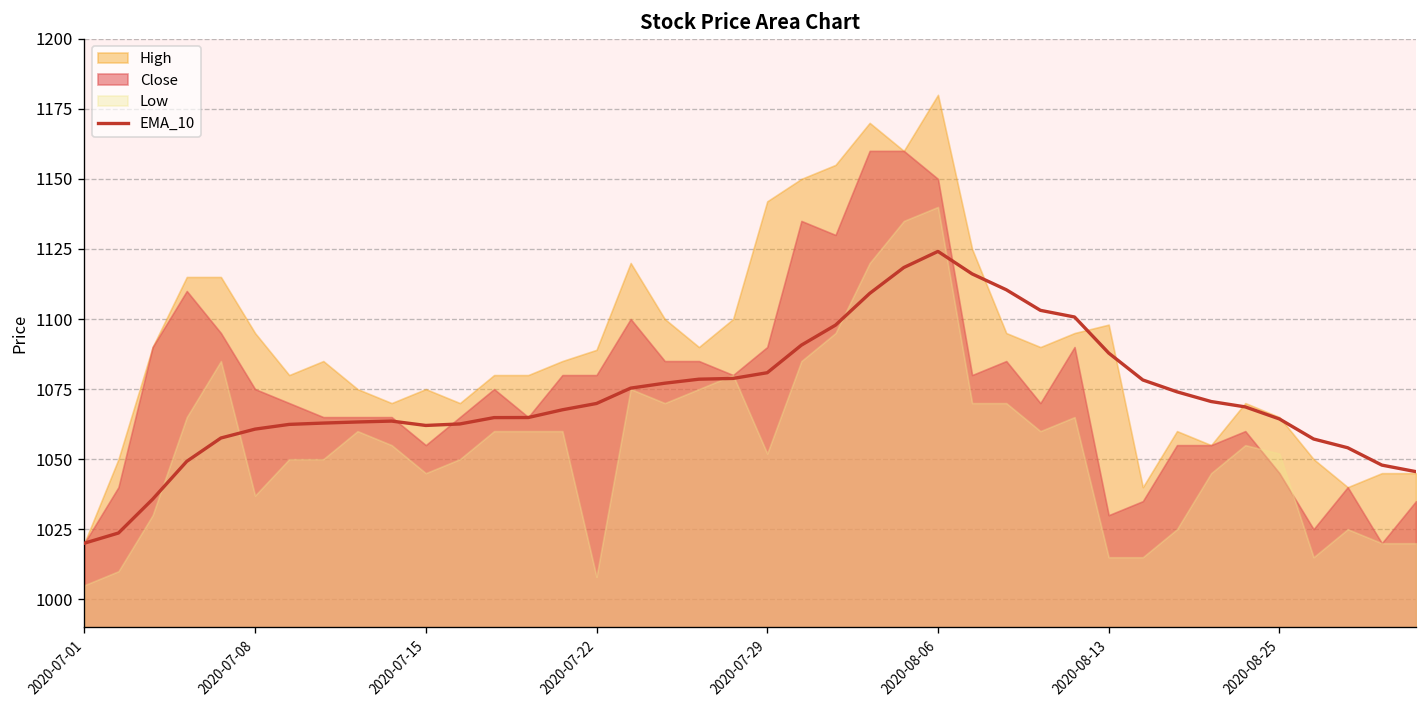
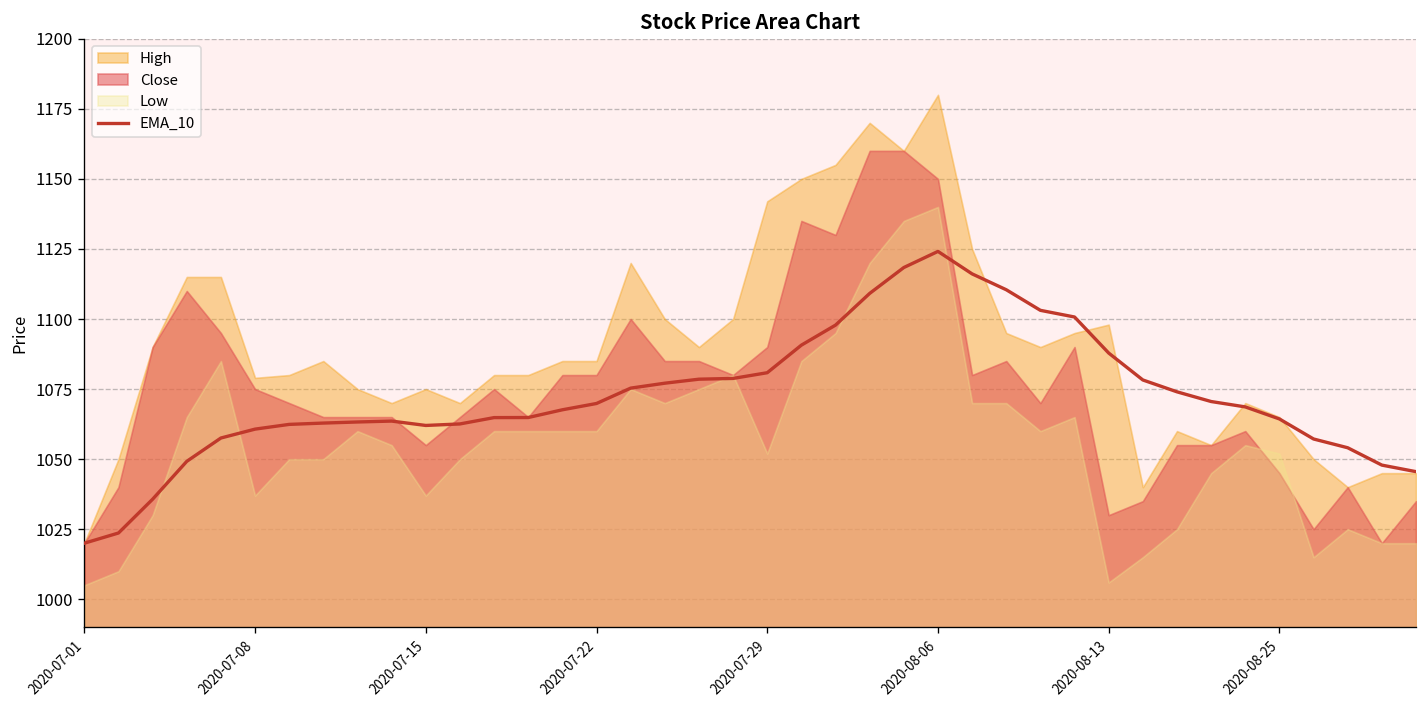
High, 2020-07-08: 1095 -> 1079
Low, 2020-07-15: 1045 -> 1037
High, 2020-07-22: 1089 -> 1085
Low, 2020-07-22: 1008 -> 1060
Low, 2020-08-13: 1015 -> 1006
